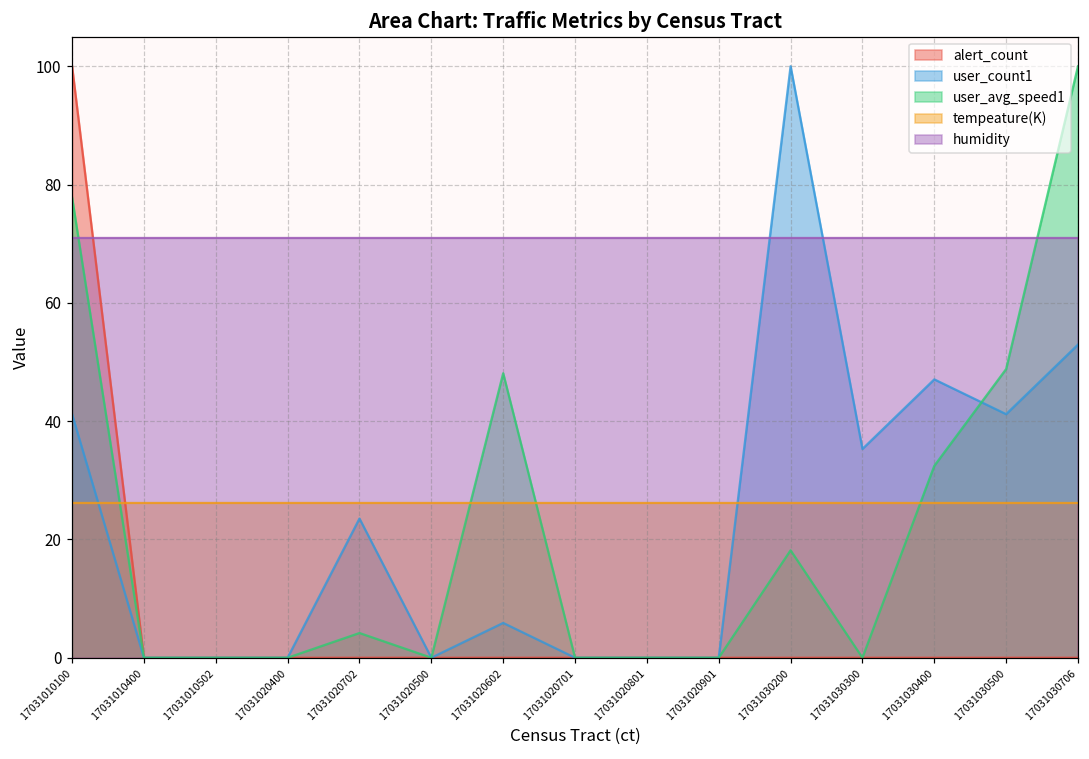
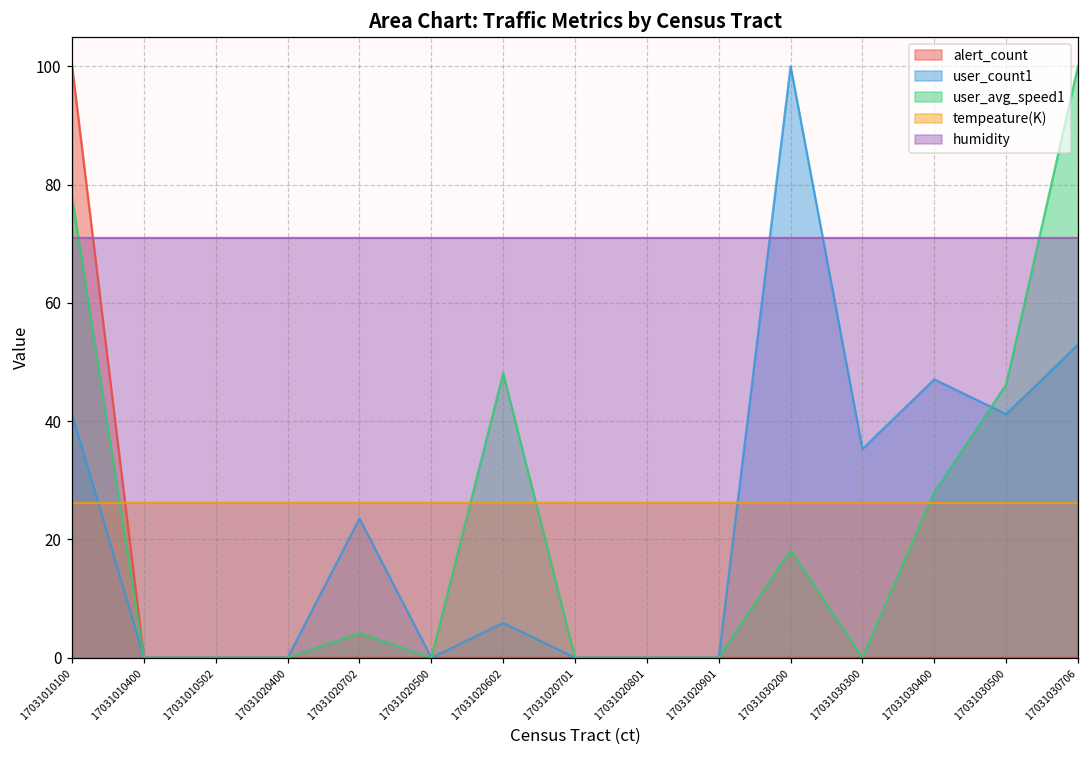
user_avg_speed1, 17031030400: 32 -> 28
user_avg_speed1, 17031030500: 49 -> 46
